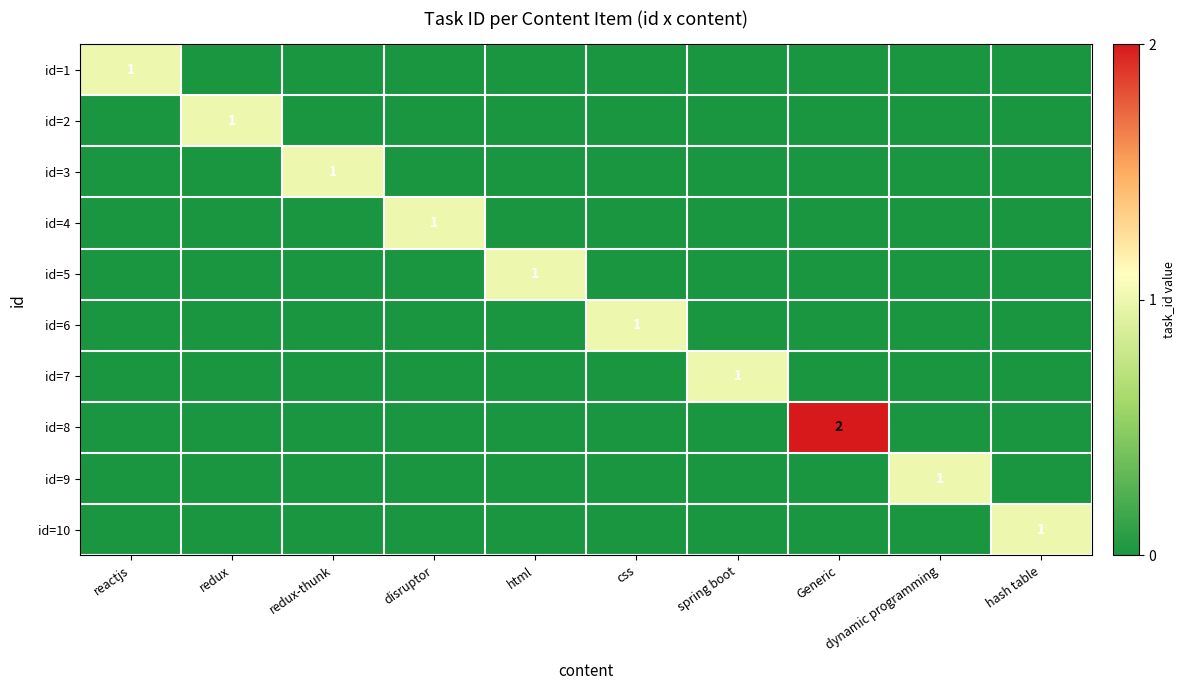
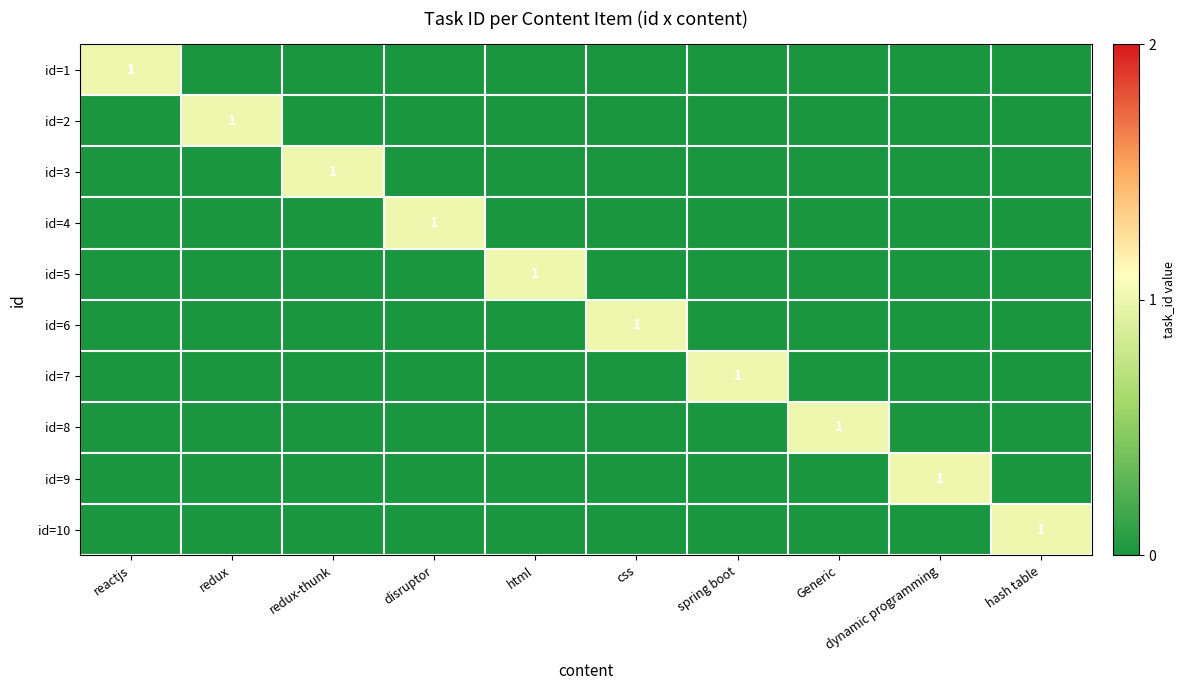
id=8, Generic: 2 -> 1
